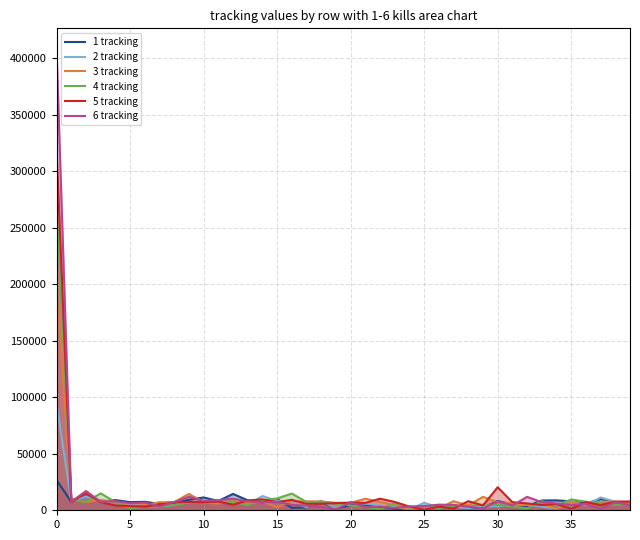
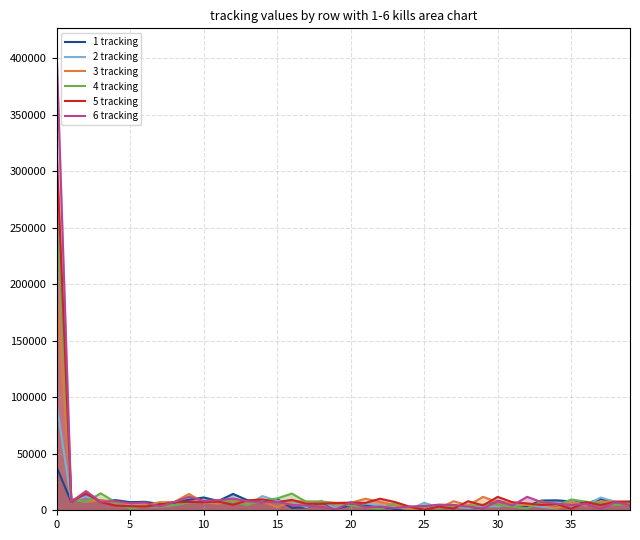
1 tracking, 0: 27000 -> 38000
5 tracking, 30: 20000 -> 12000
